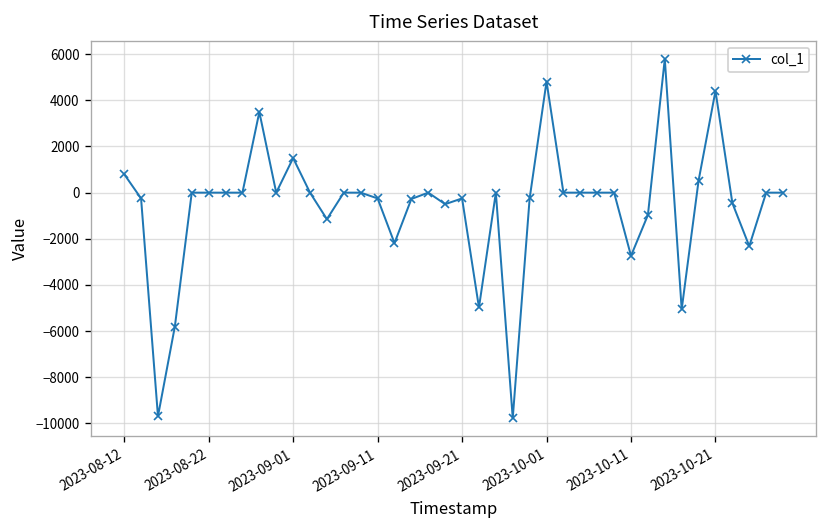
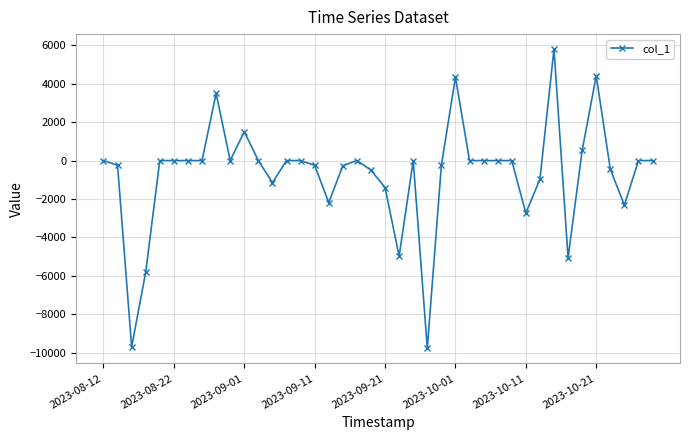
2023-08-12: 800 -> 0
2023-09-21: -200 -> -1400
2023-10-01: 4800 -> 4300
